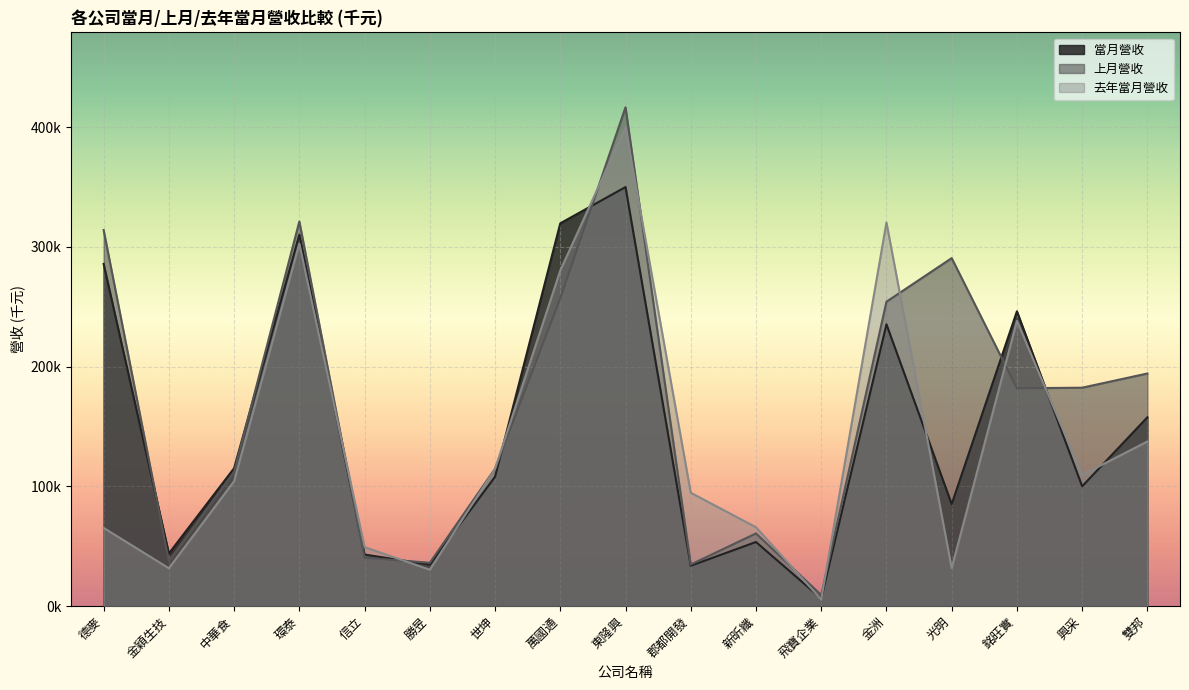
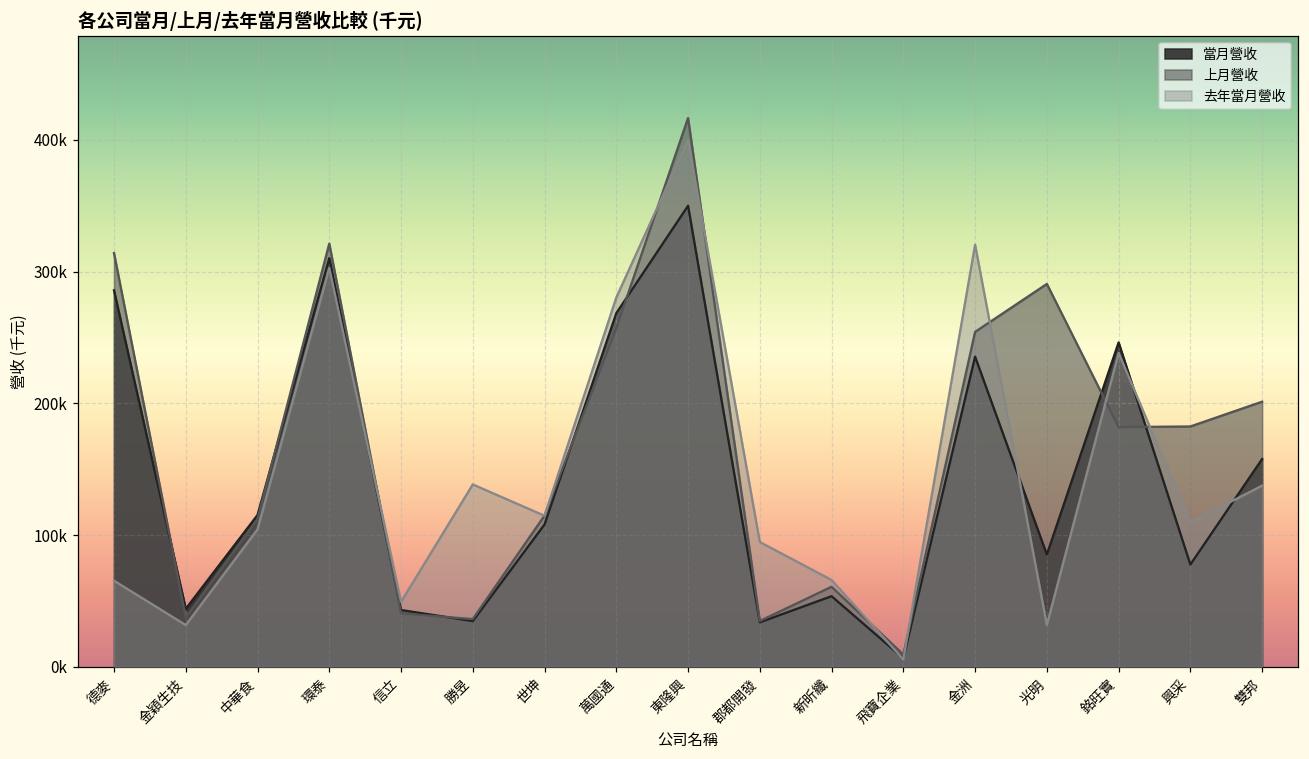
去年當月營收, 勝昱: 30000 -> 138000
當月營收, 萬國通: 320000 -> 268000
當月營收, 興采: 100000 -> 78000
上月營收, 雙邦: 194000 -> 201000
